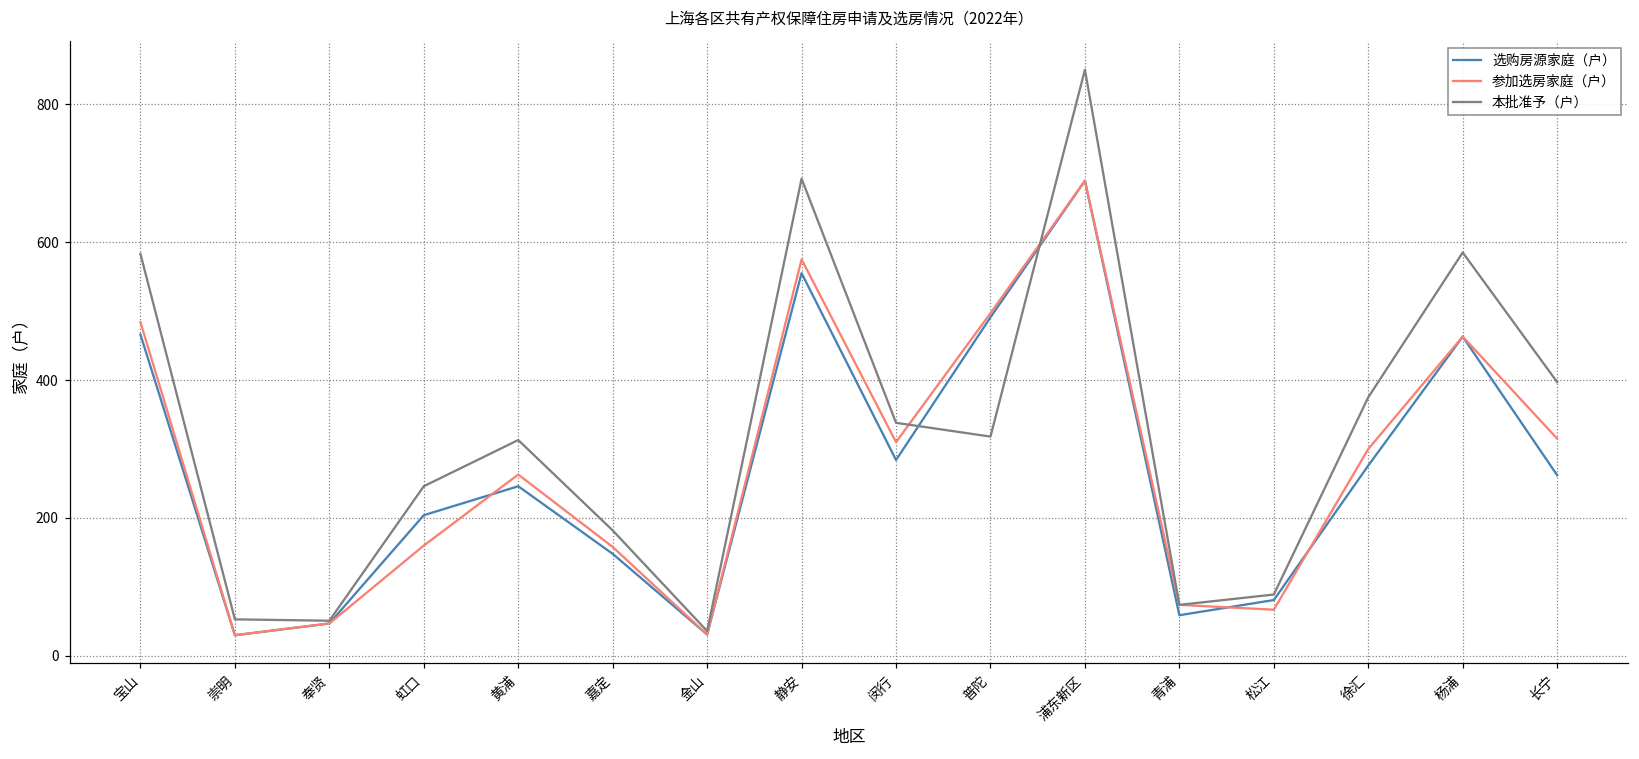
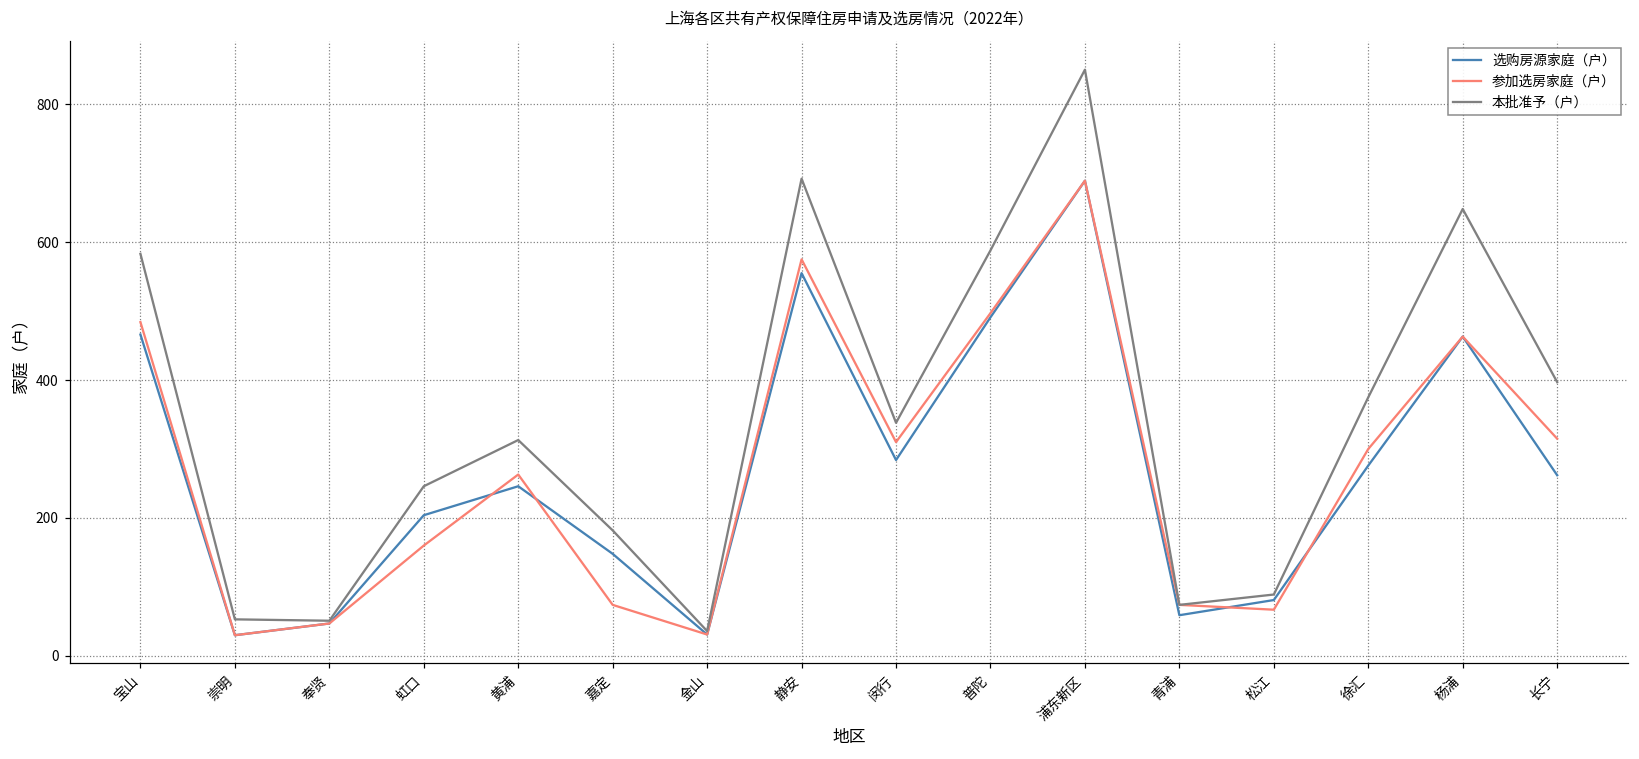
参加选房家庭（户）, 嘉定: 160 -> 70
本批准予（户）, 普陀: 320 -> 590
本批准予（户）, 杨浦: 590 -> 650
